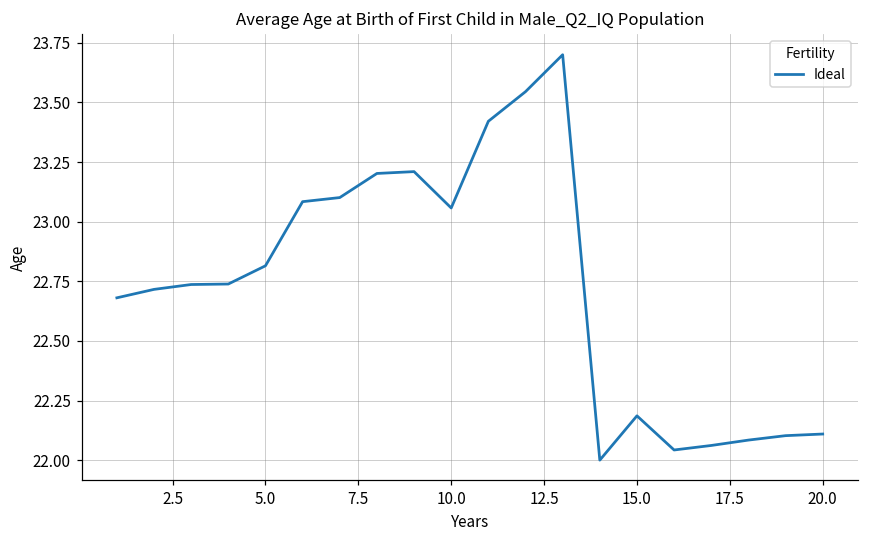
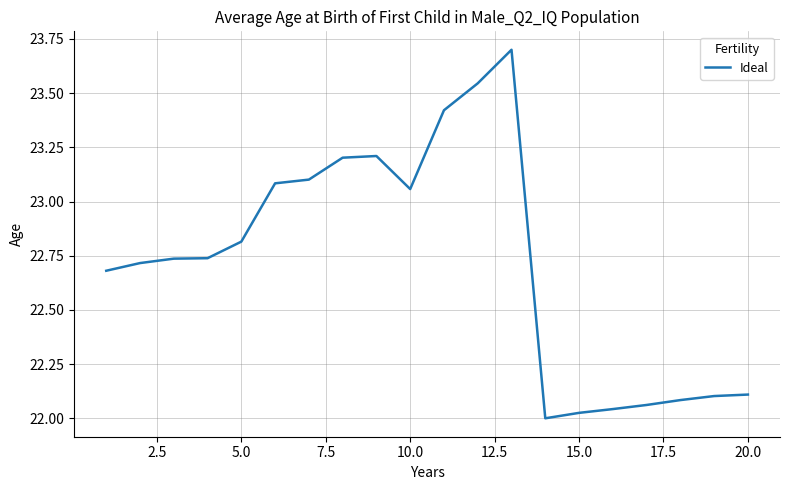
15.0: 22.19 -> 22.03
